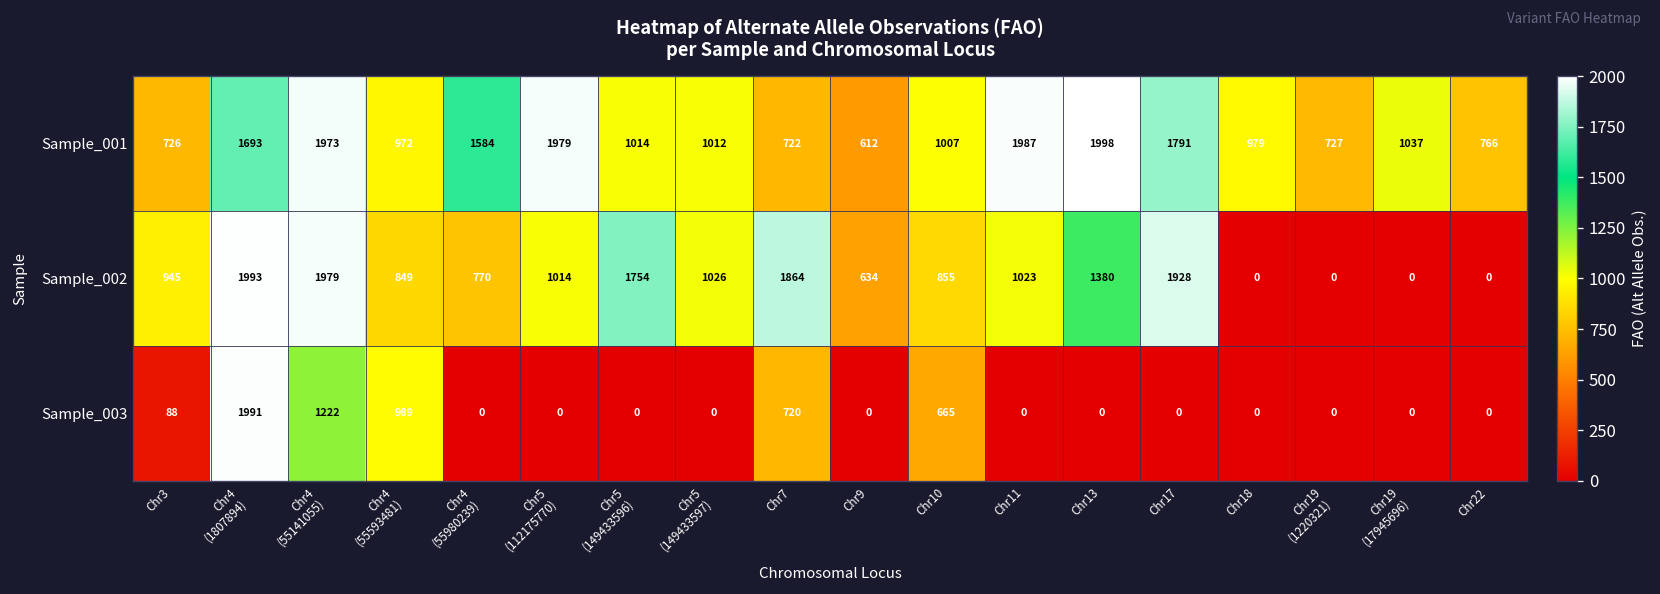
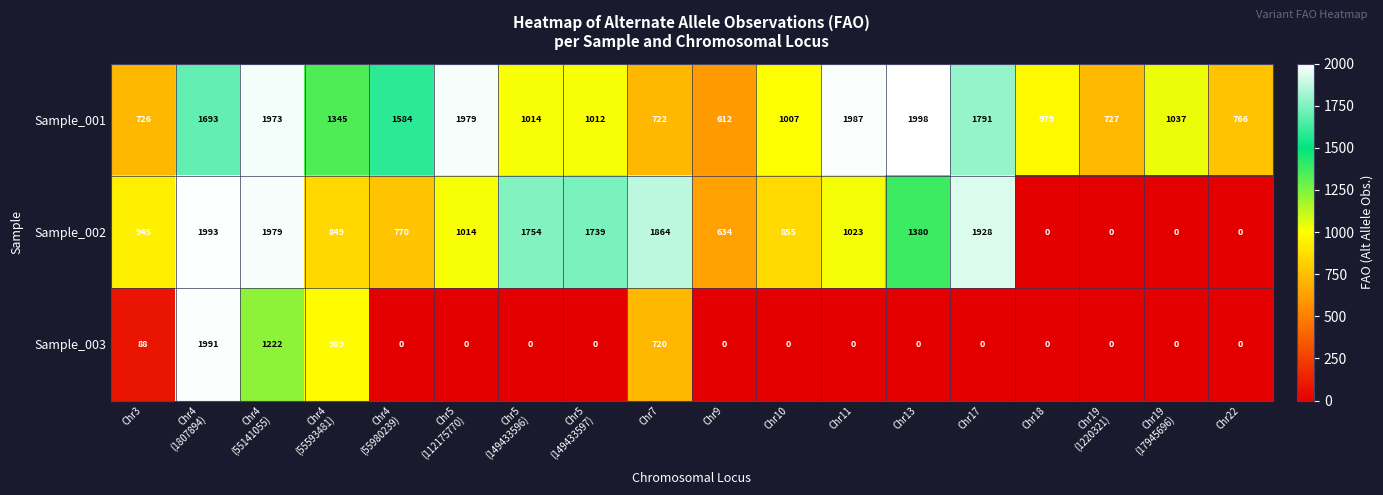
Sample_001, Chr4 (55593481): 972 -> 1345
Sample_002, Chr5 (149433597): 1026 -> 1739
Sample_003, Chr10: 665 -> 0
